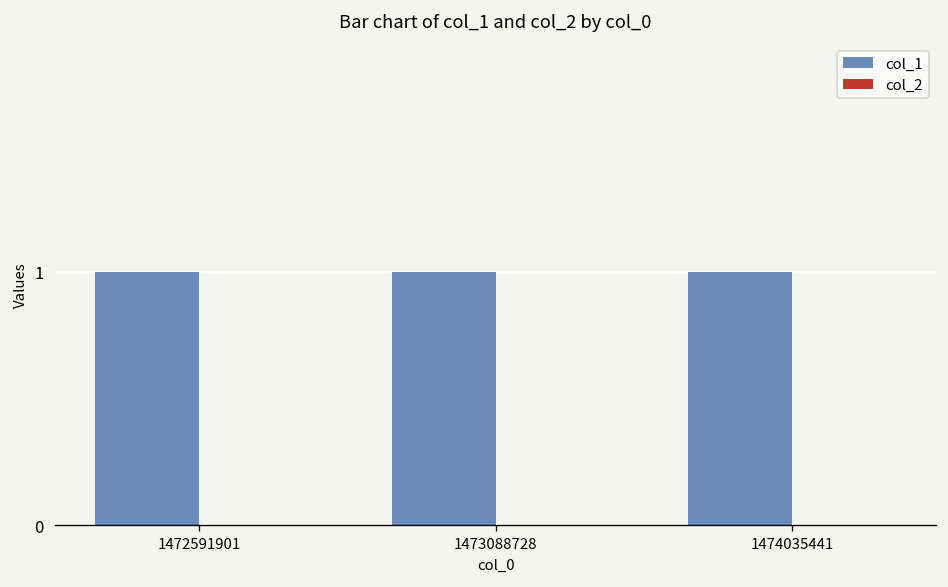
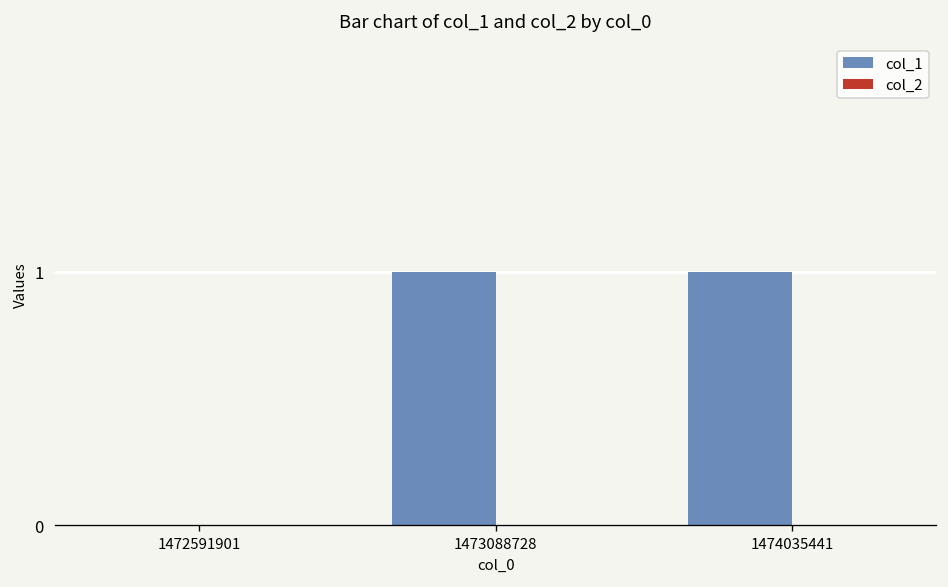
col_1, 1472591901: 1 -> 0
